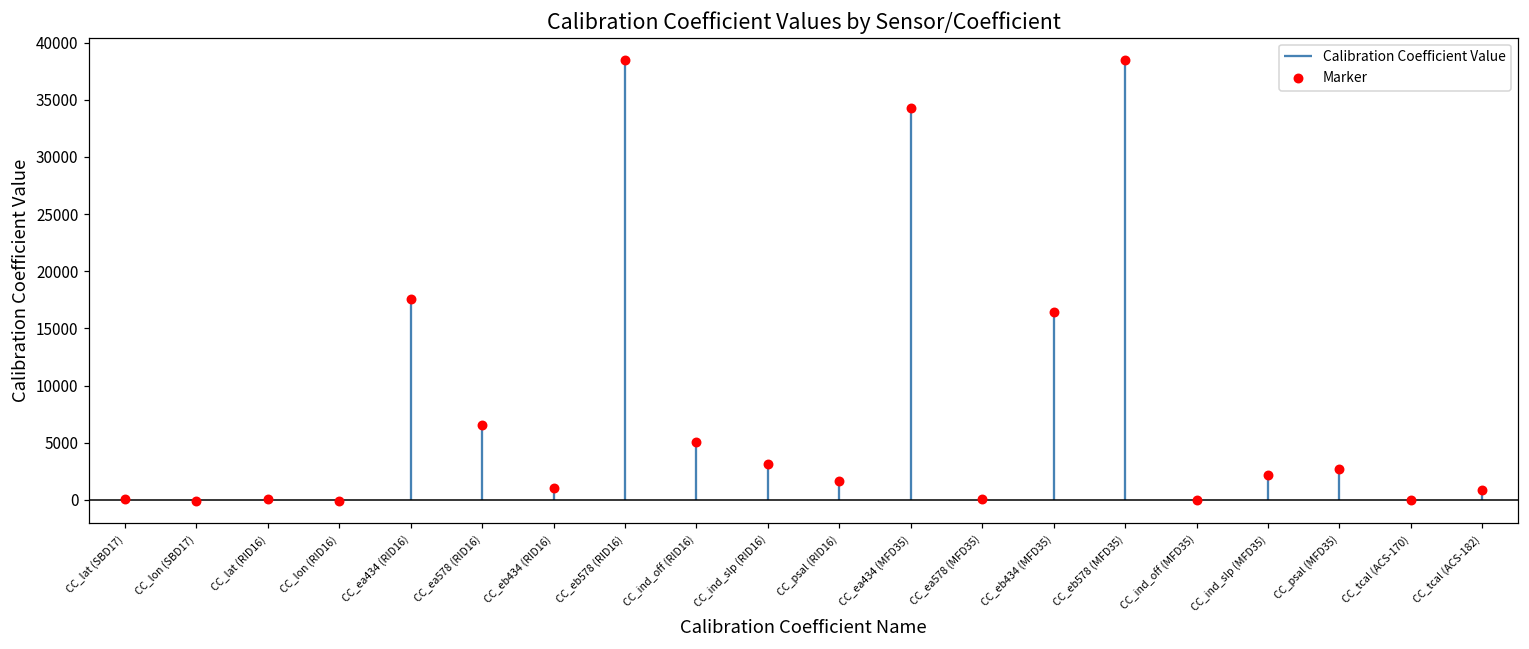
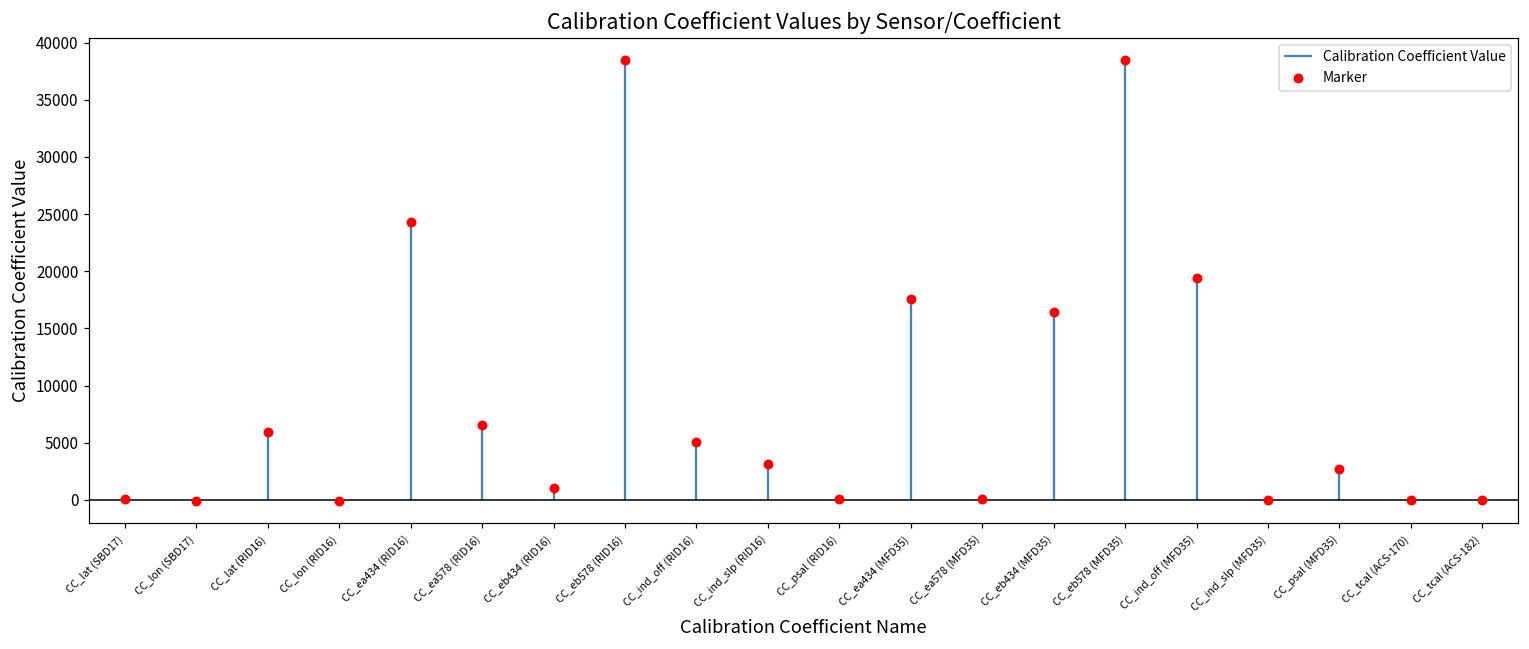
CC_lat (RID16): 0 -> 5900
CC_ea434 (RID16): 17500 -> 24300
CC_psal (RID16): 1600 -> 0
CC_ea434 (MFD35): 34200 -> 17500
CC_ind_off (MFD35): 0 -> 19400
CC_ind_slp (MFD35): 2200 -> 0
CC_tcal (ACS-182): 900 -> 0
